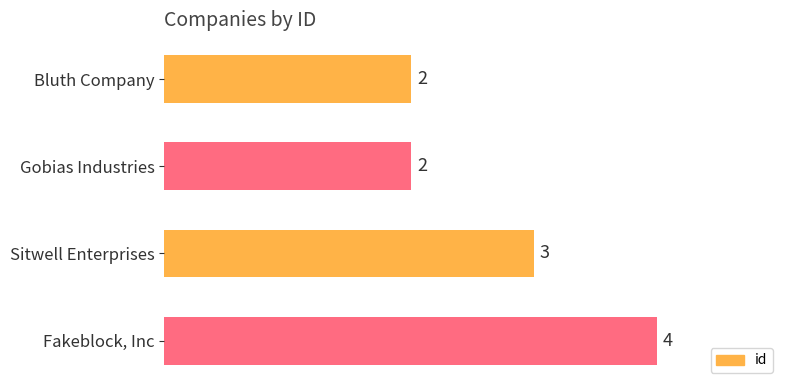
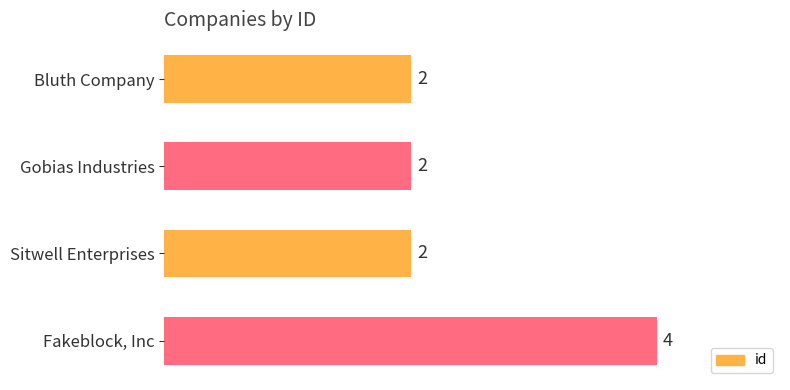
Sitwell Enterprises: 3 -> 2
